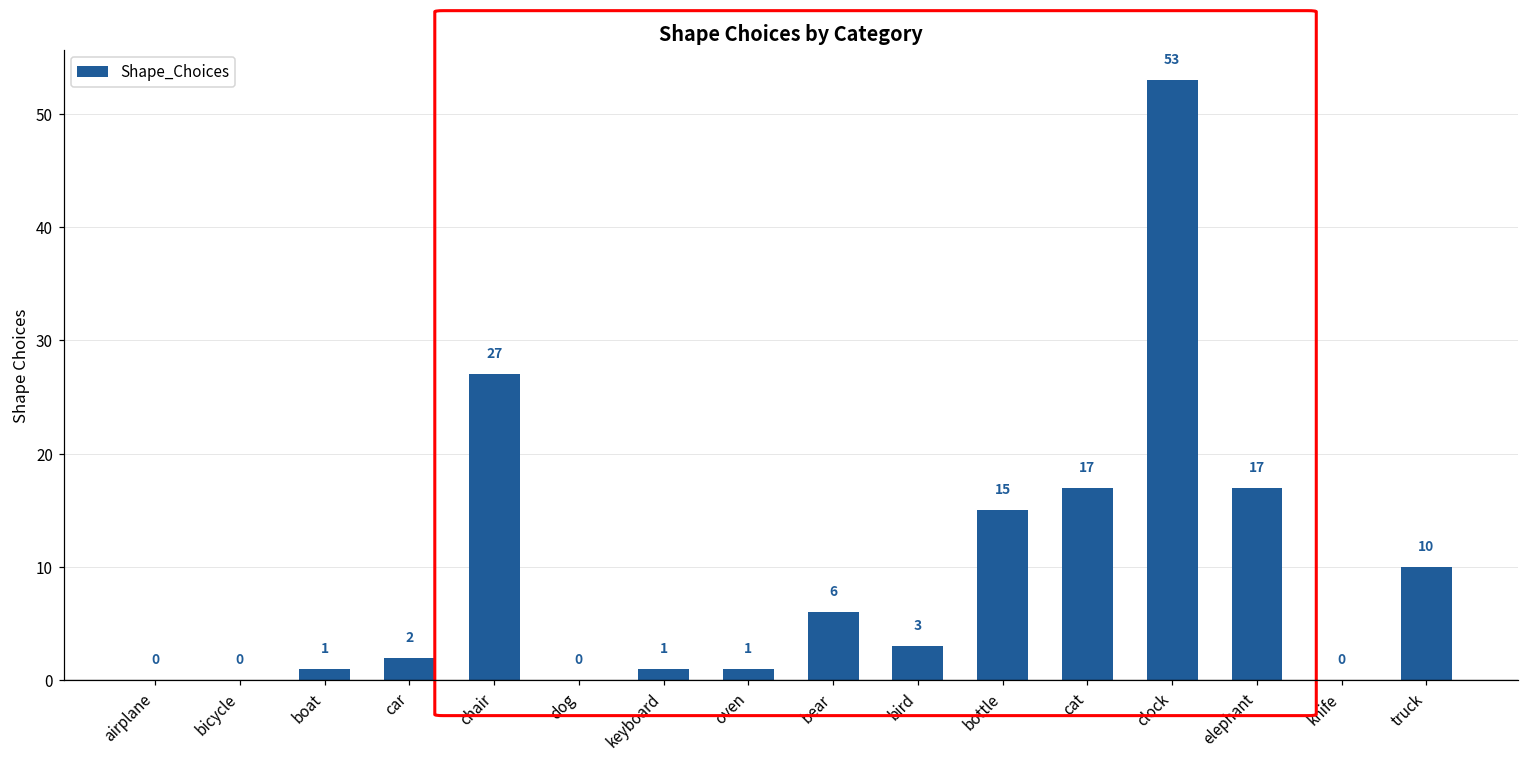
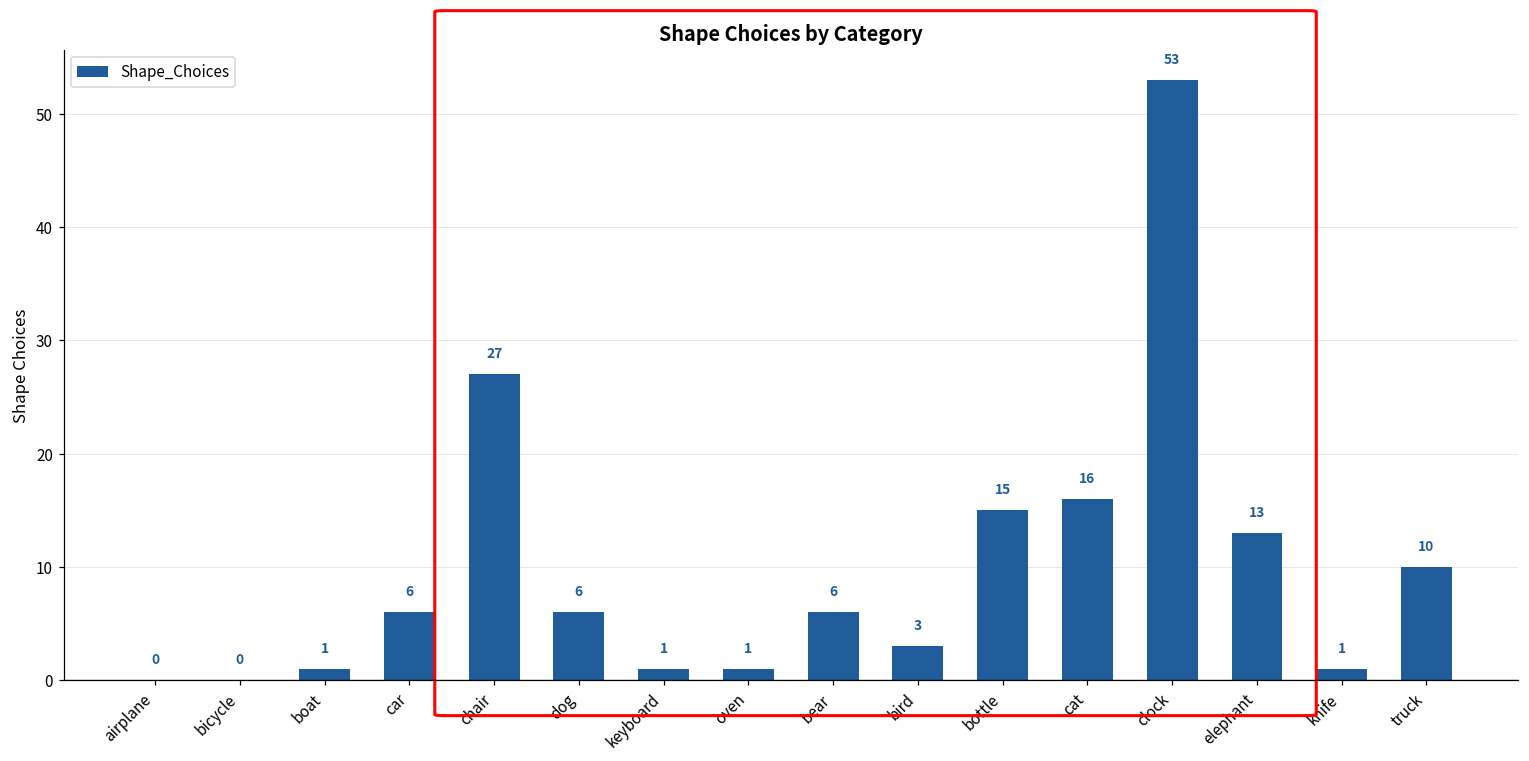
car: 2 -> 6
dog: 0 -> 6
cat: 17 -> 16
elephant: 17 -> 13
knife: 0 -> 1
